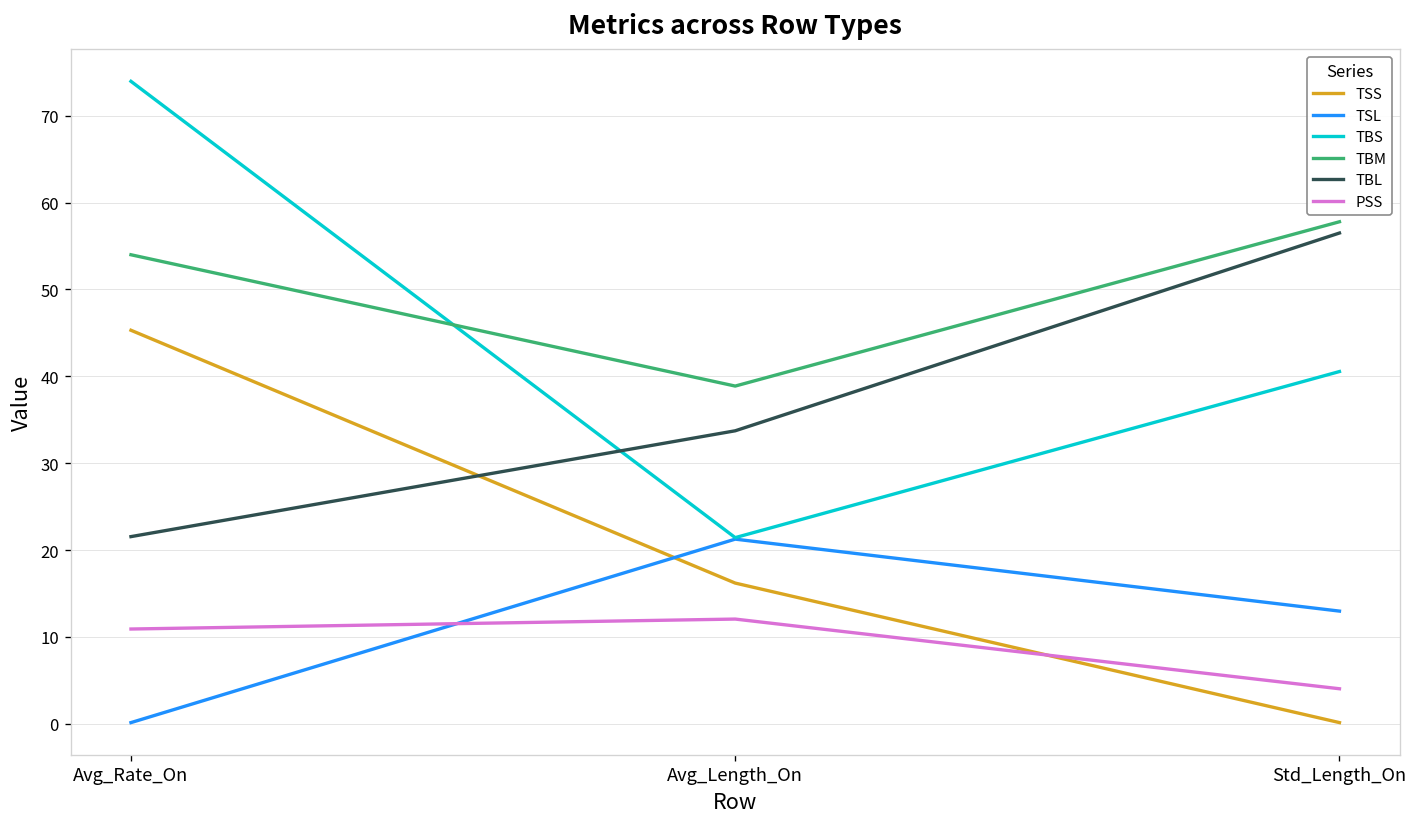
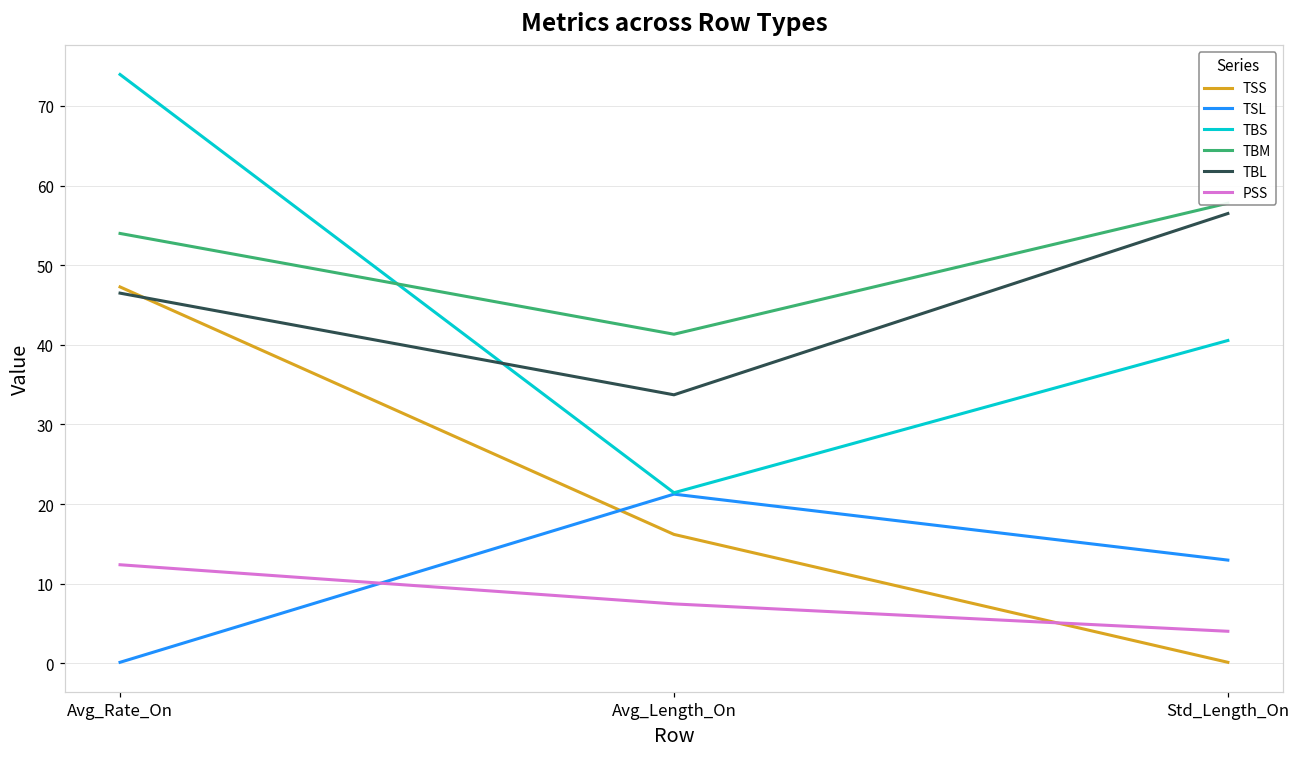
TSS, Avg_Rate_On: 45 -> 47
TBL, Avg_Rate_On: 22 -> 46
PSS, Avg_Rate_On: 11 -> 12
TBM, Avg_Length_On: 39 -> 41
PSS, Avg_Length_On: 12 -> 7
